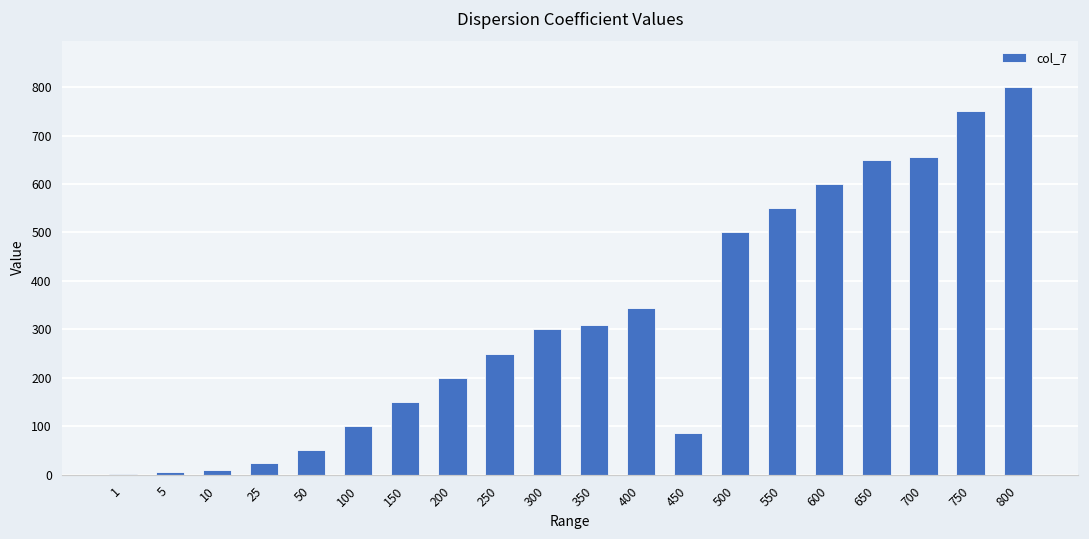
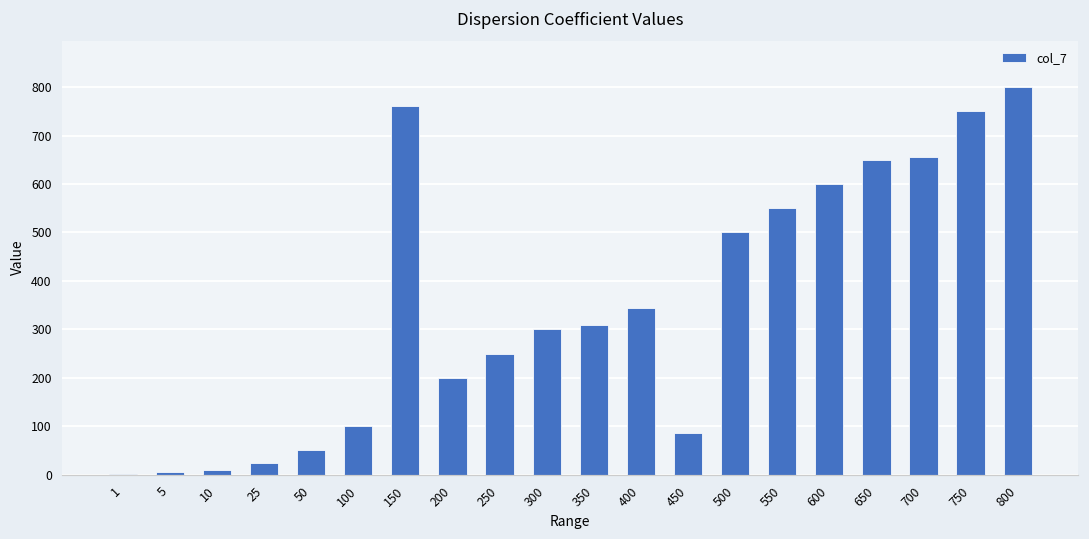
150: 150 -> 760
